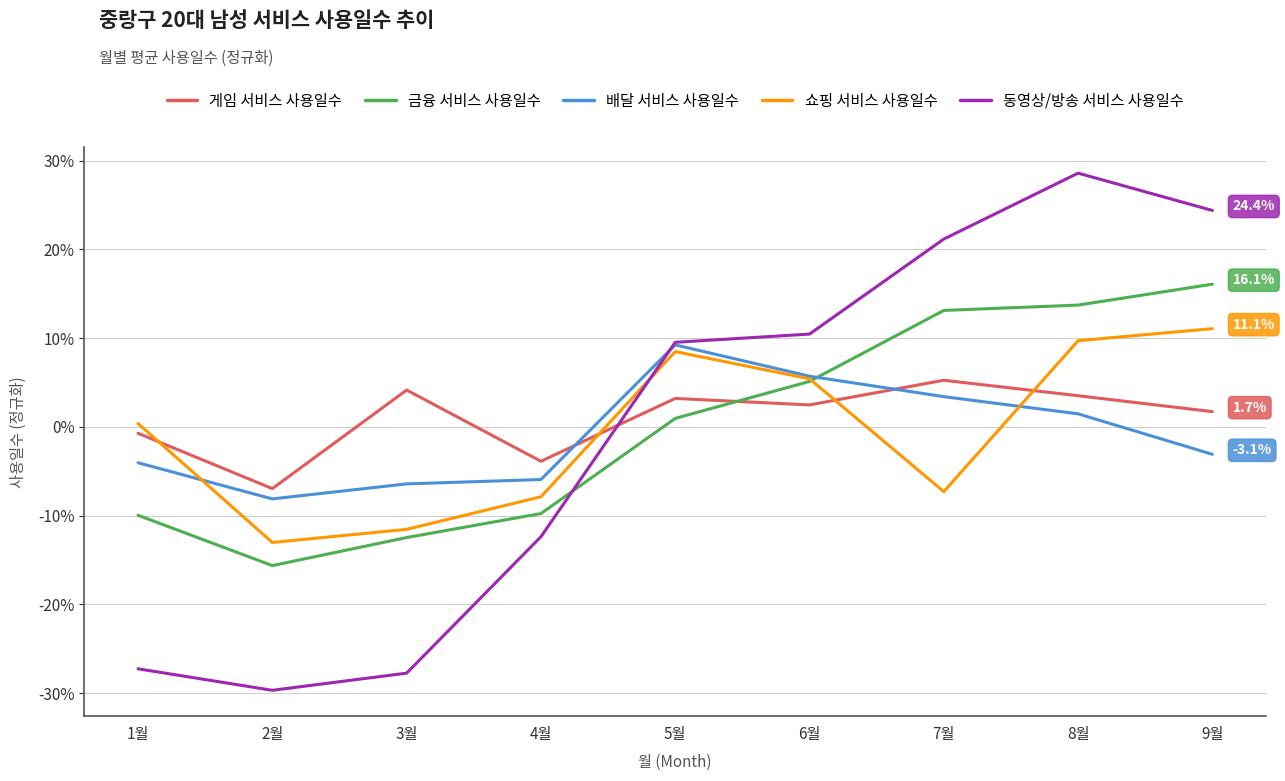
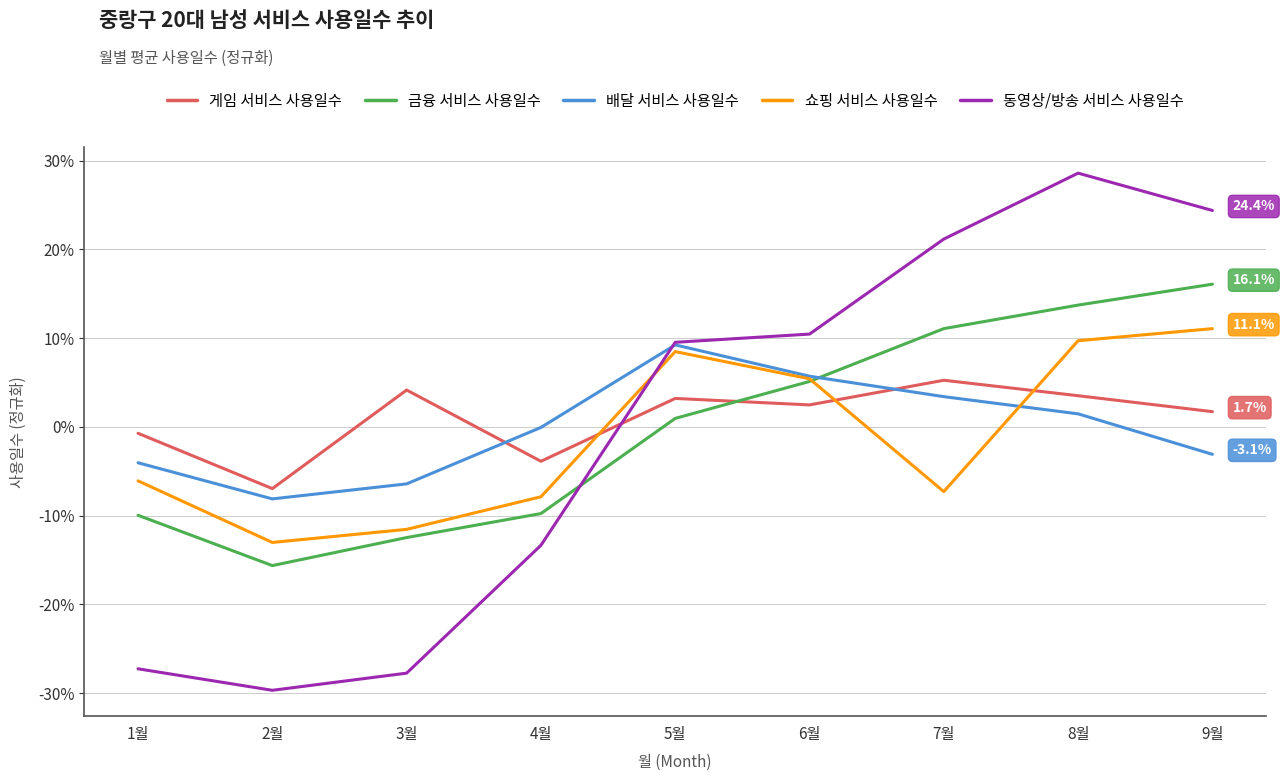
쇼핑 서비스 사용일수, 1월: 0% -> -6%
배달 서비스 사용일수, 4월: -6% -> 0%
동영상/방송 서비스 사용일수, 4월: -12% -> -13%
금융 서비스 사용일수, 7월: 13% -> 11%
